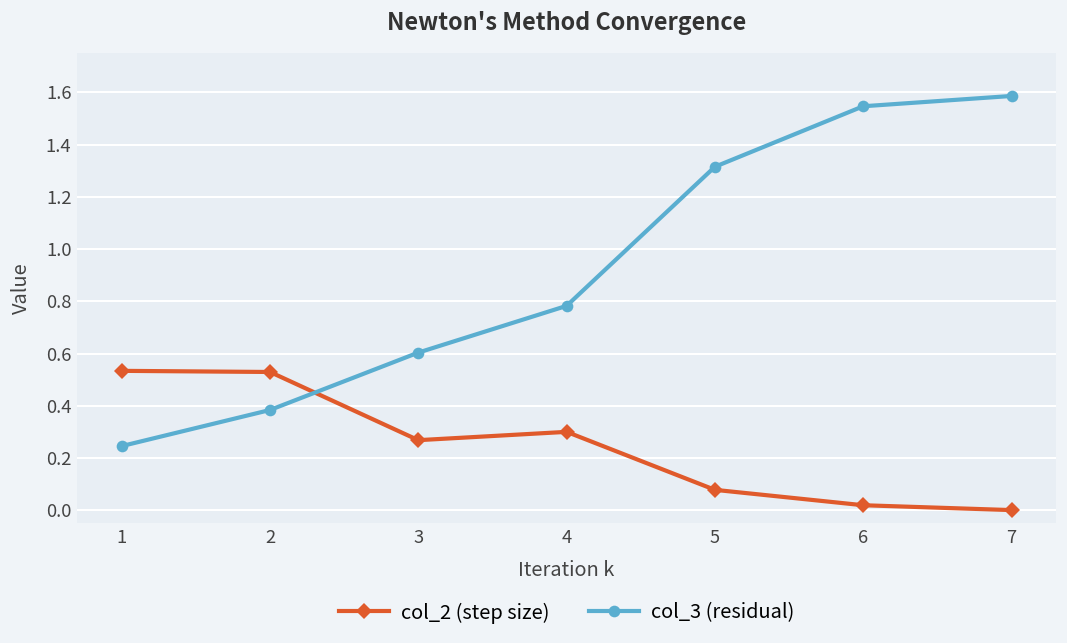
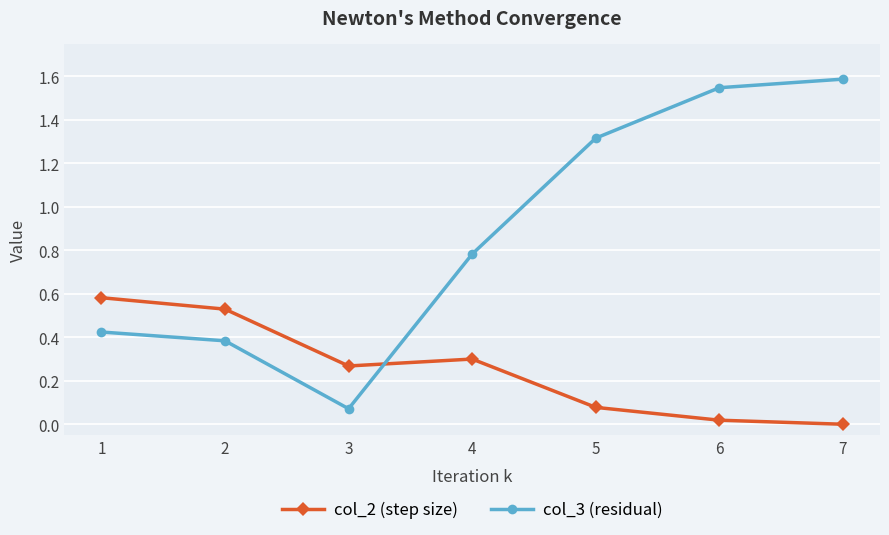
col_2 (step size), 1: 0.53 -> 0.58
col_3 (residual), 1: 0.25 -> 0.42
col_3 (residual), 3: 0.60 -> 0.07
